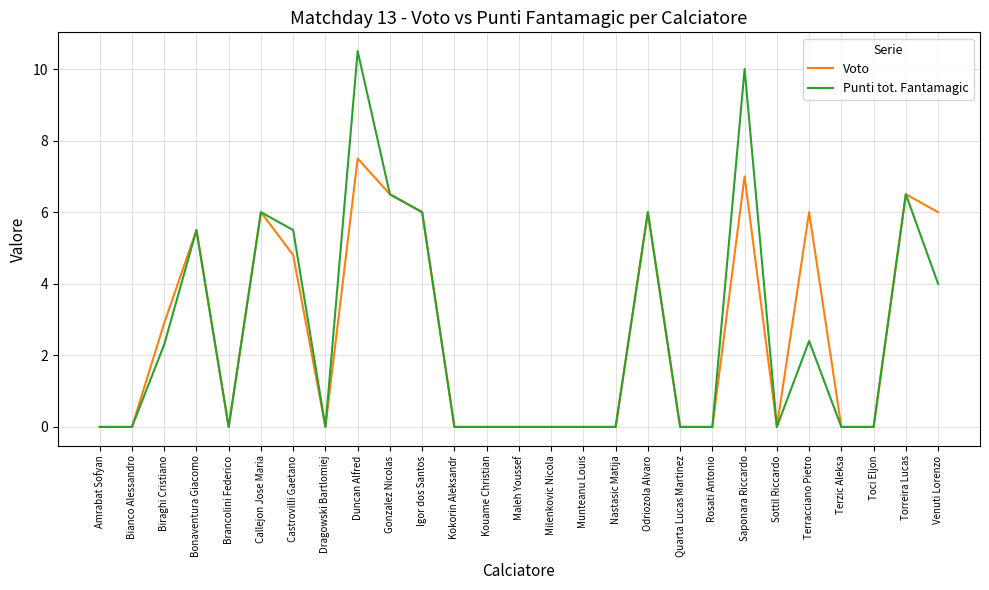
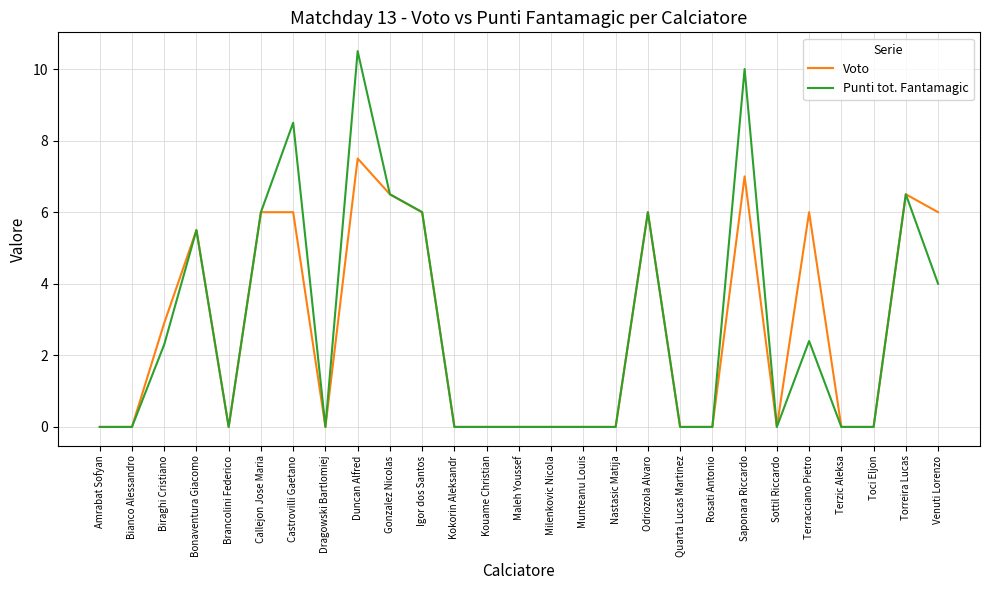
Voto, Castrovilli Gaetano: 4.8 -> 6.0
Punti tot. Fantamagic, Castrovilli Gaetano: 5.5 -> 8.5
